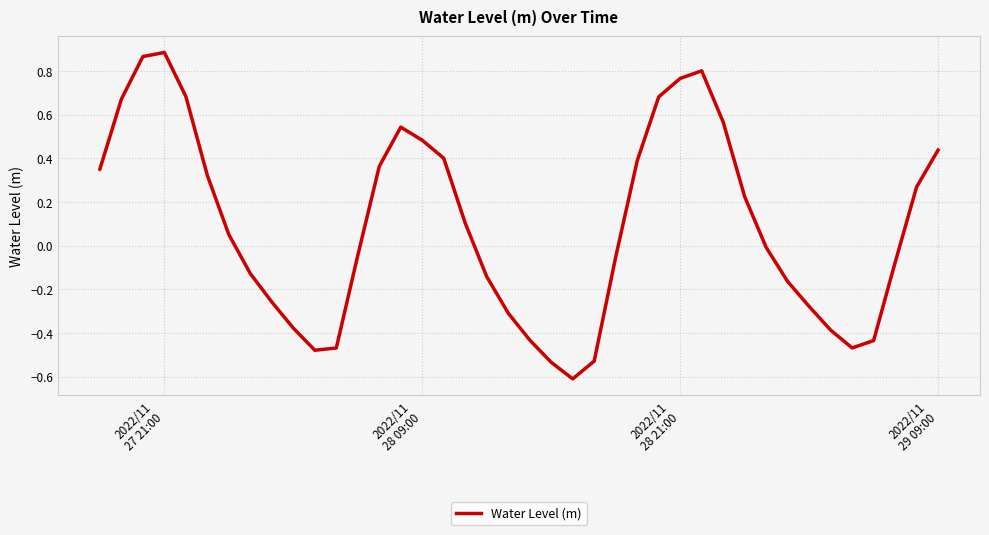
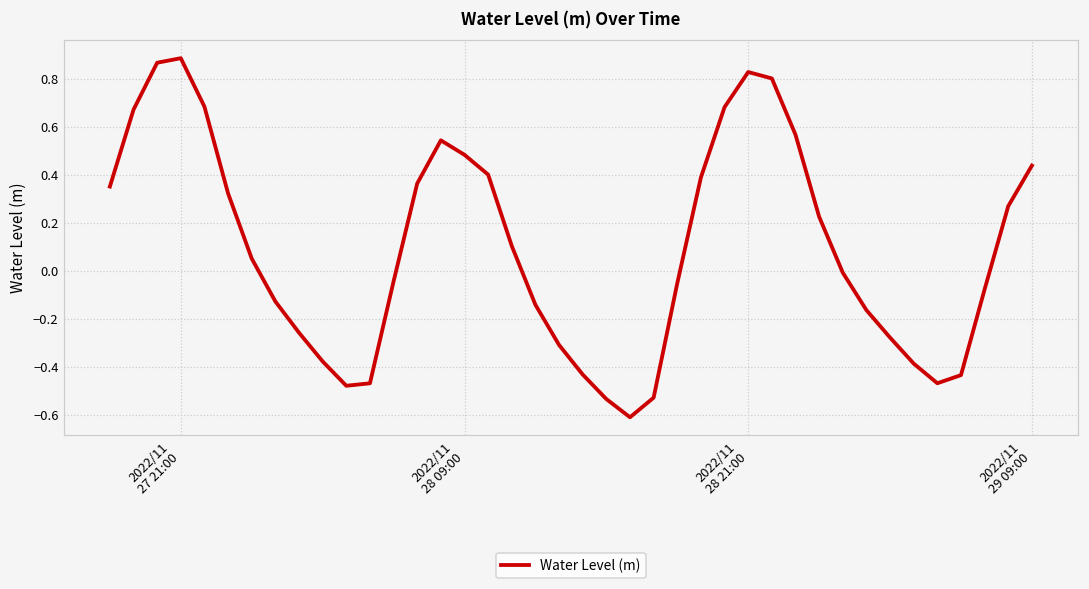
2022/11 28 21:00: 0.77 -> 0.83
